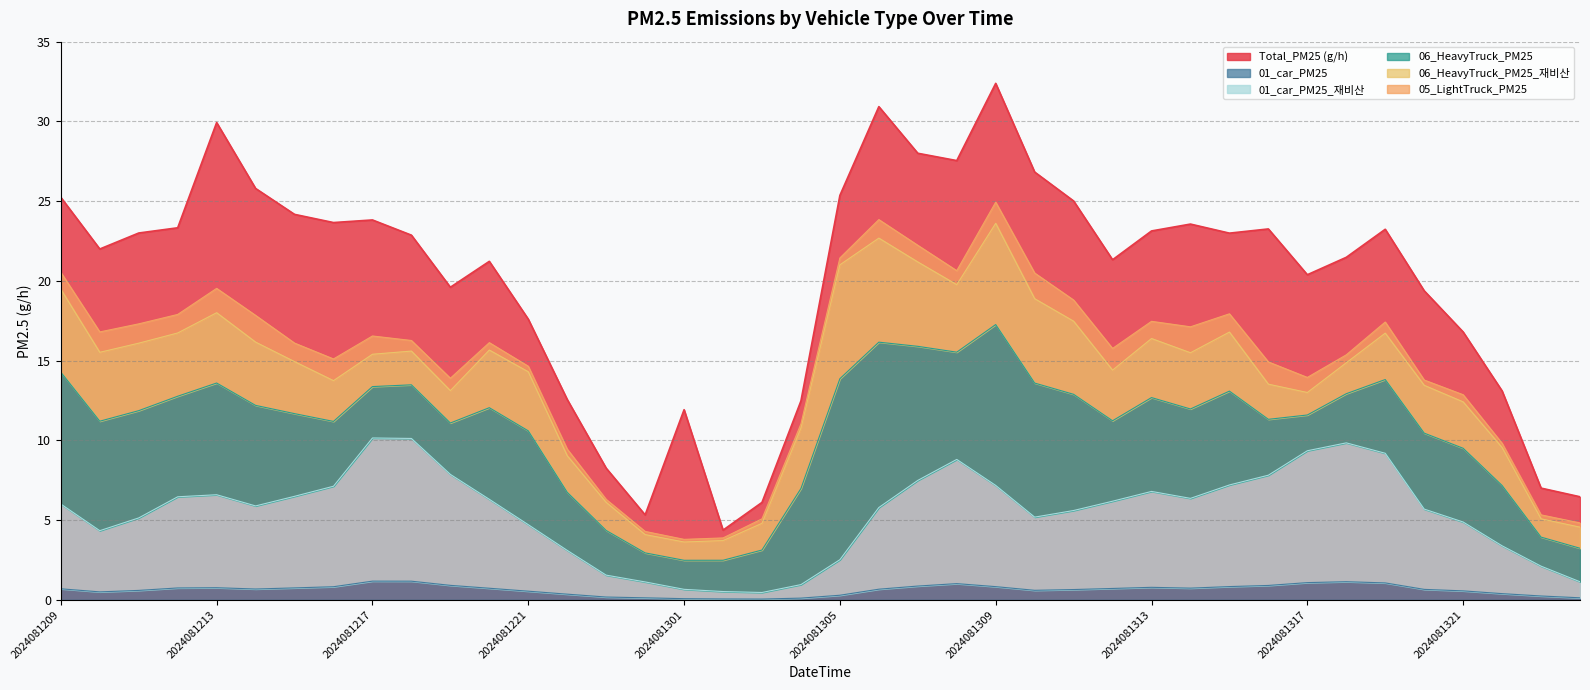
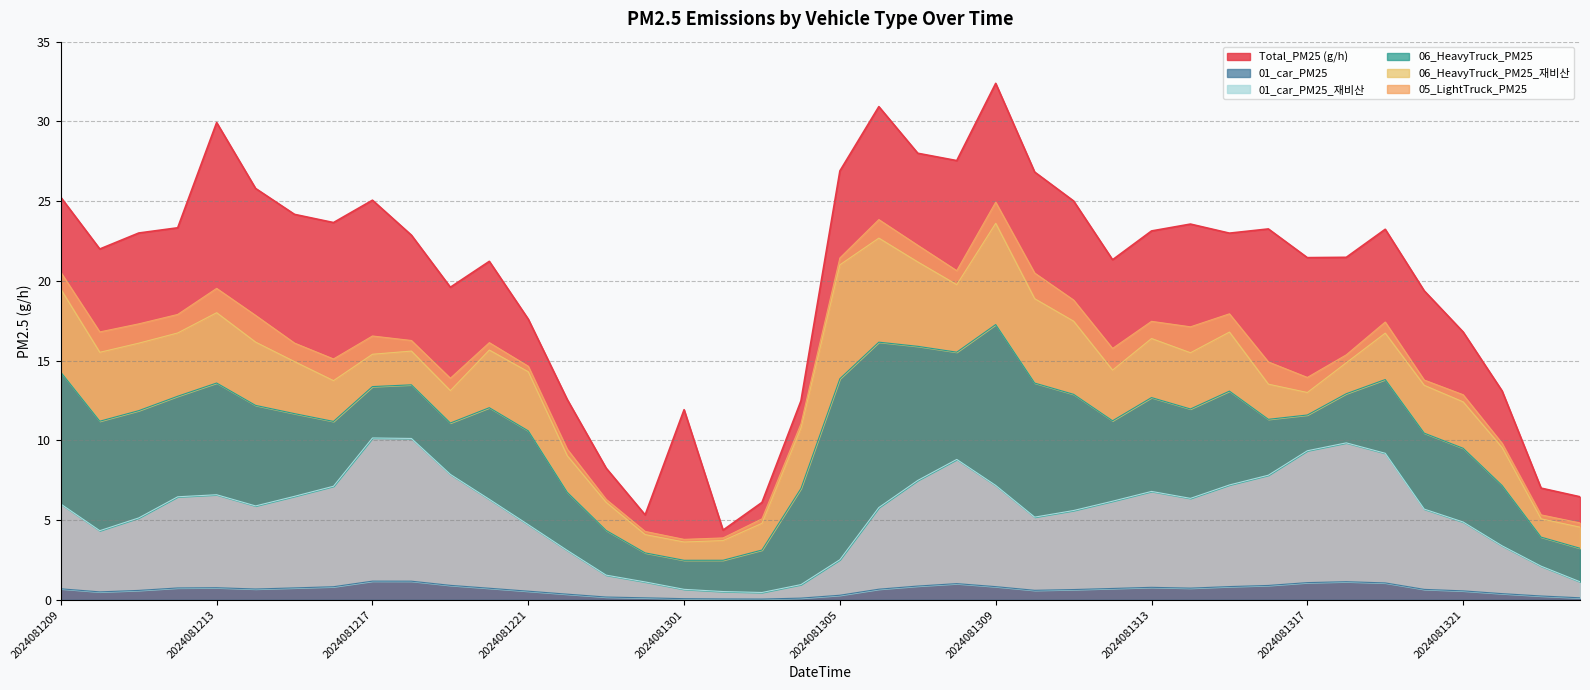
Total_PM25 (g/h), 2024081217: 23.8 -> 25.1
Total_PM25 (g/h), 2024081305: 25.4 -> 26.9
Total_PM25 (g/h), 2024081317: 20.4 -> 21.5
